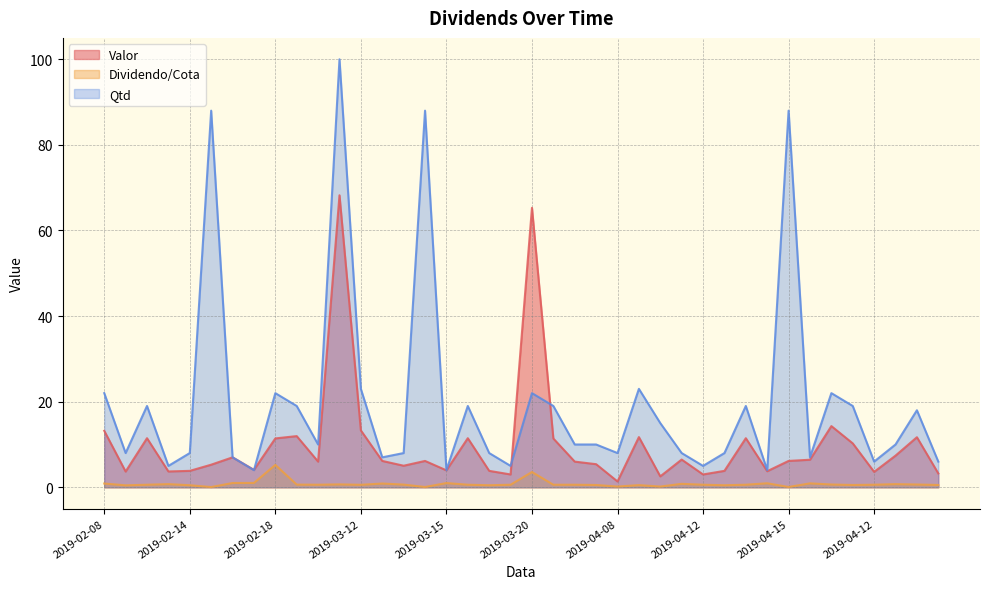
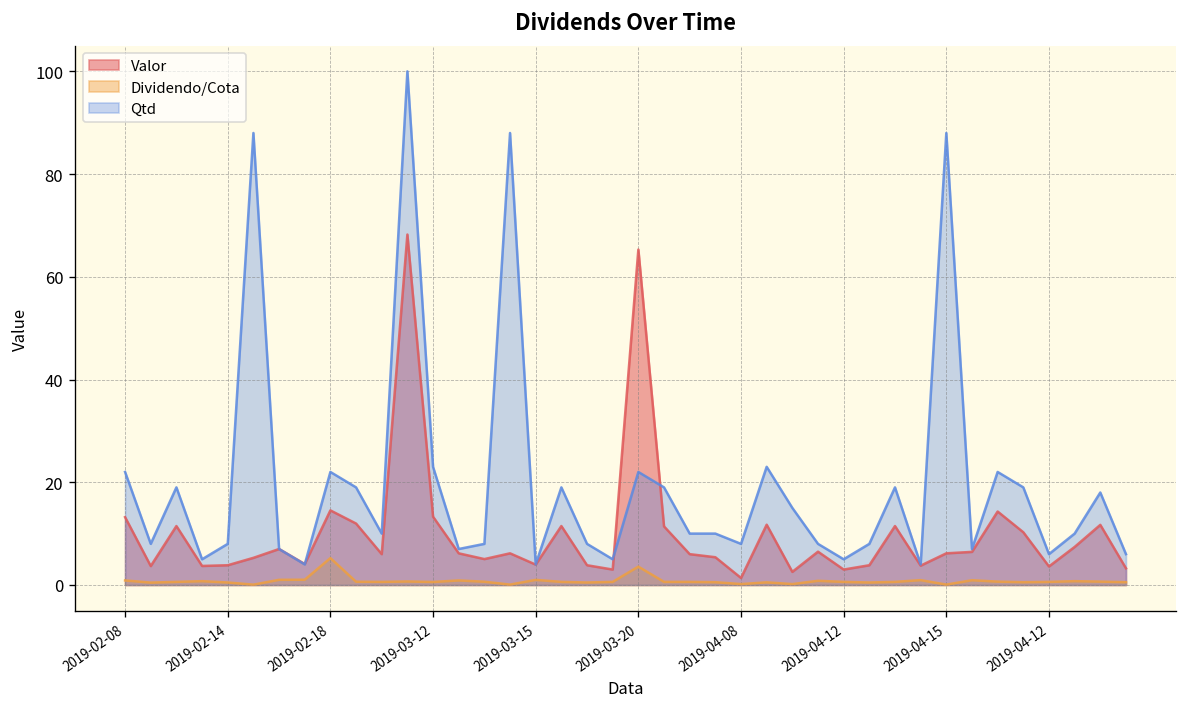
Valor, 2019-02-18: 11 -> 15
